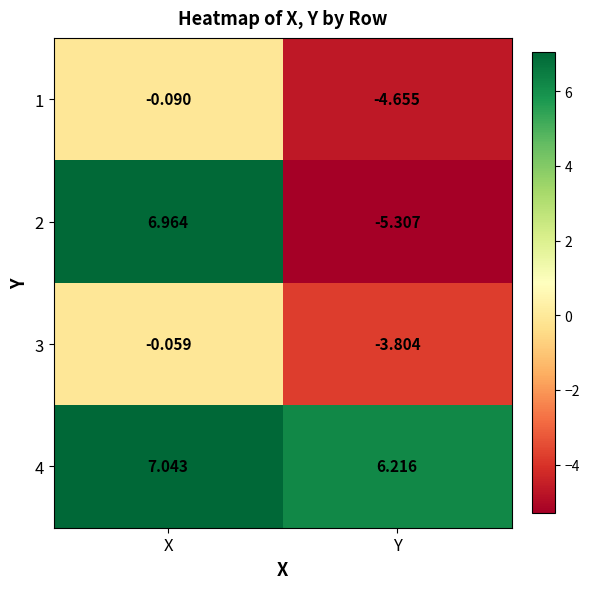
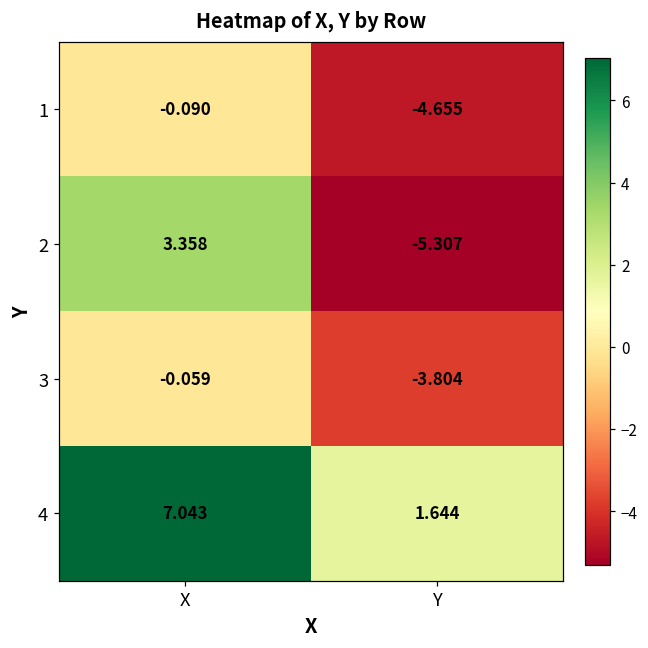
2, X: 6.964 -> 3.358
4, Y: 6.216 -> 1.644
